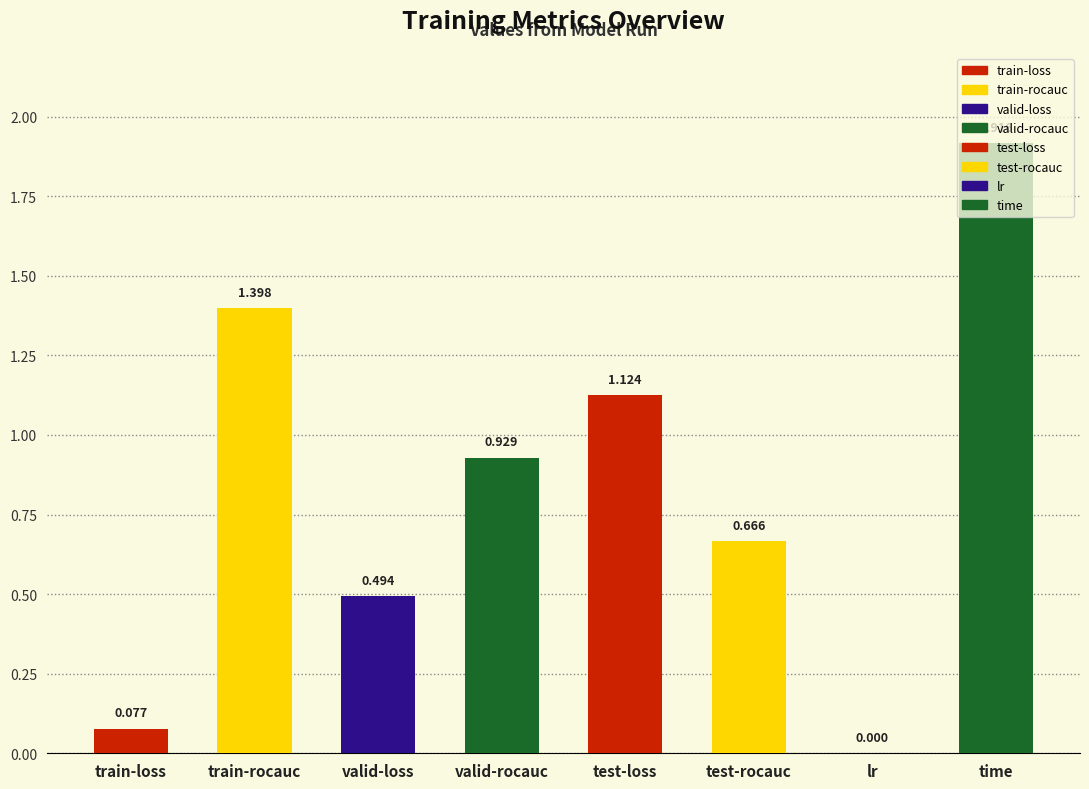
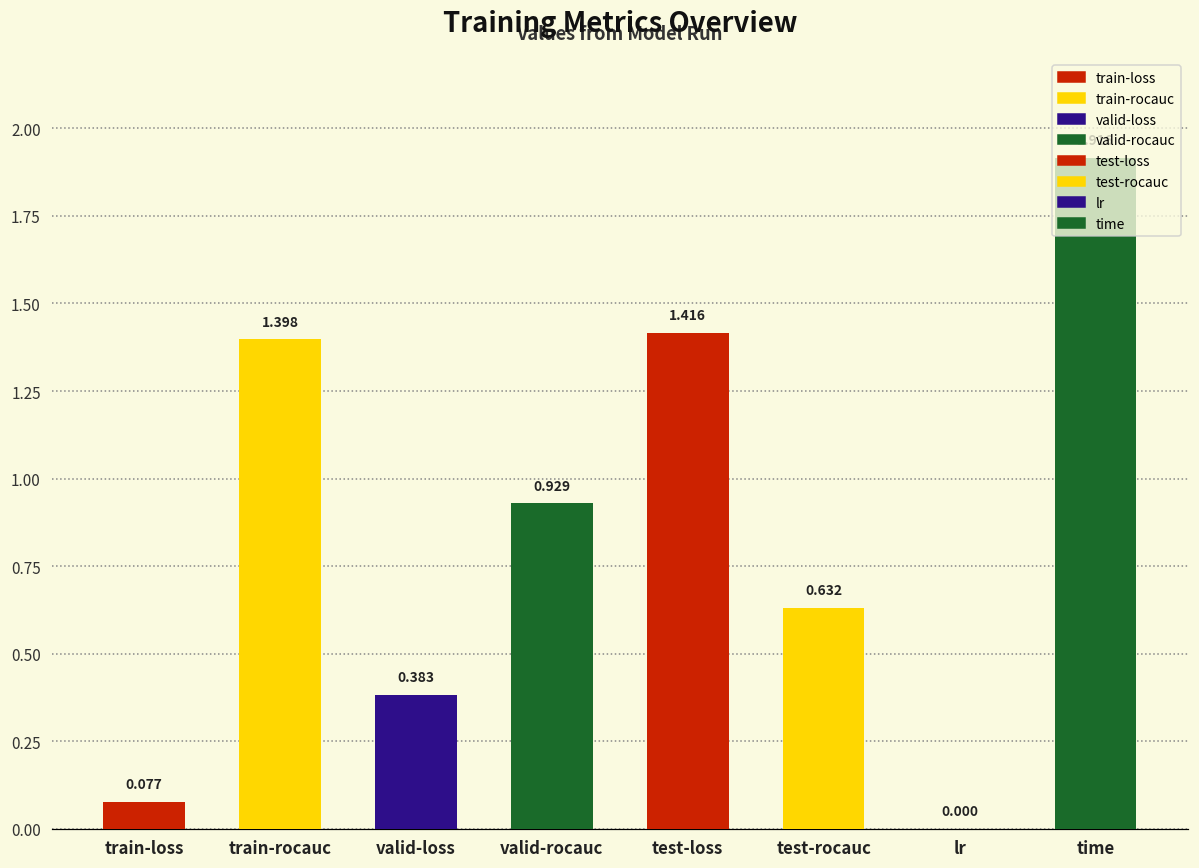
valid-loss: 0.494 -> 0.383
test-loss: 1.124 -> 1.416
test-rocauc: 0.666 -> 0.632
